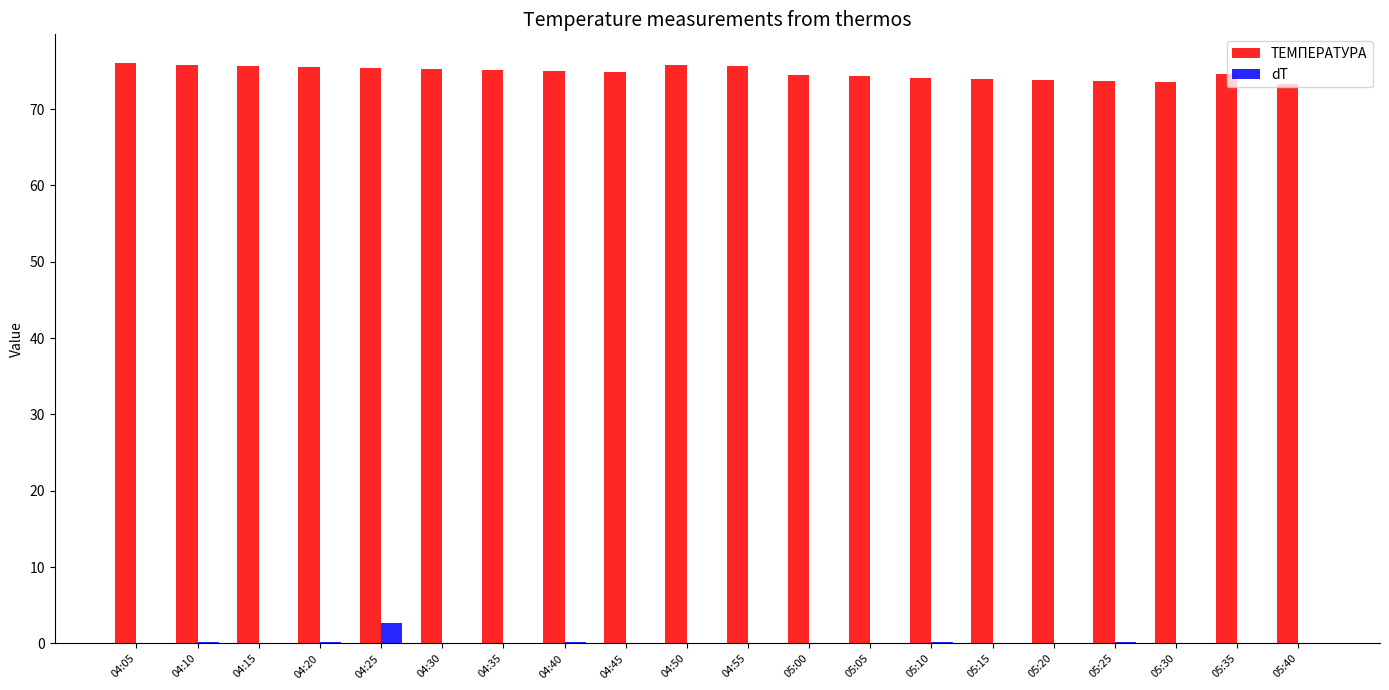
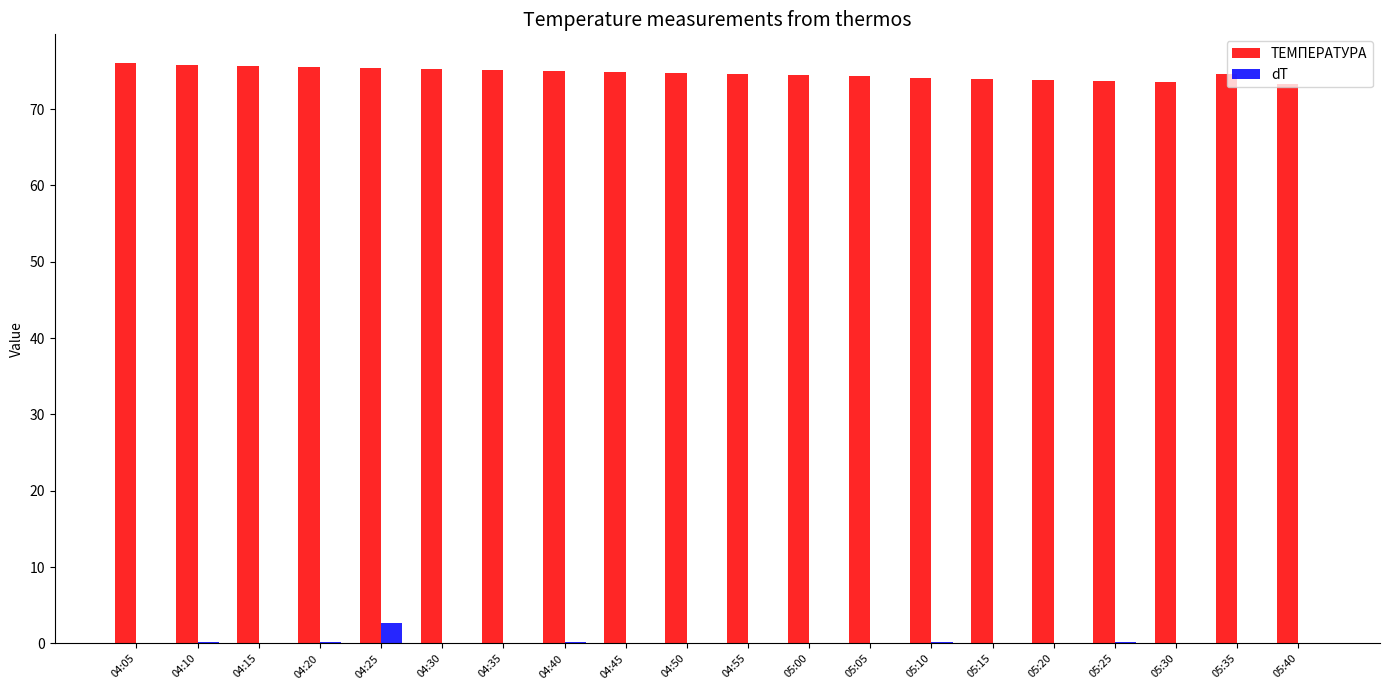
ТЕМПЕРАТУРА, 04:50: 76 -> 75
ТЕМПЕРАТУРА, 04:55: 76 -> 75
